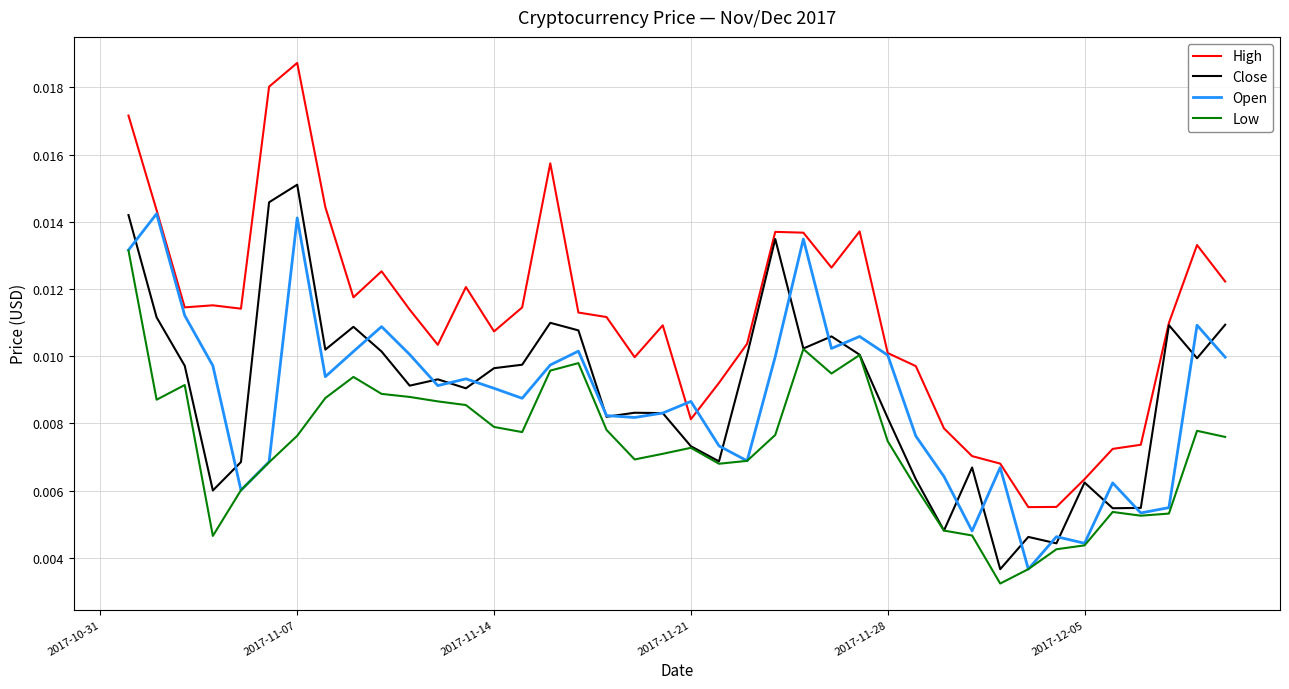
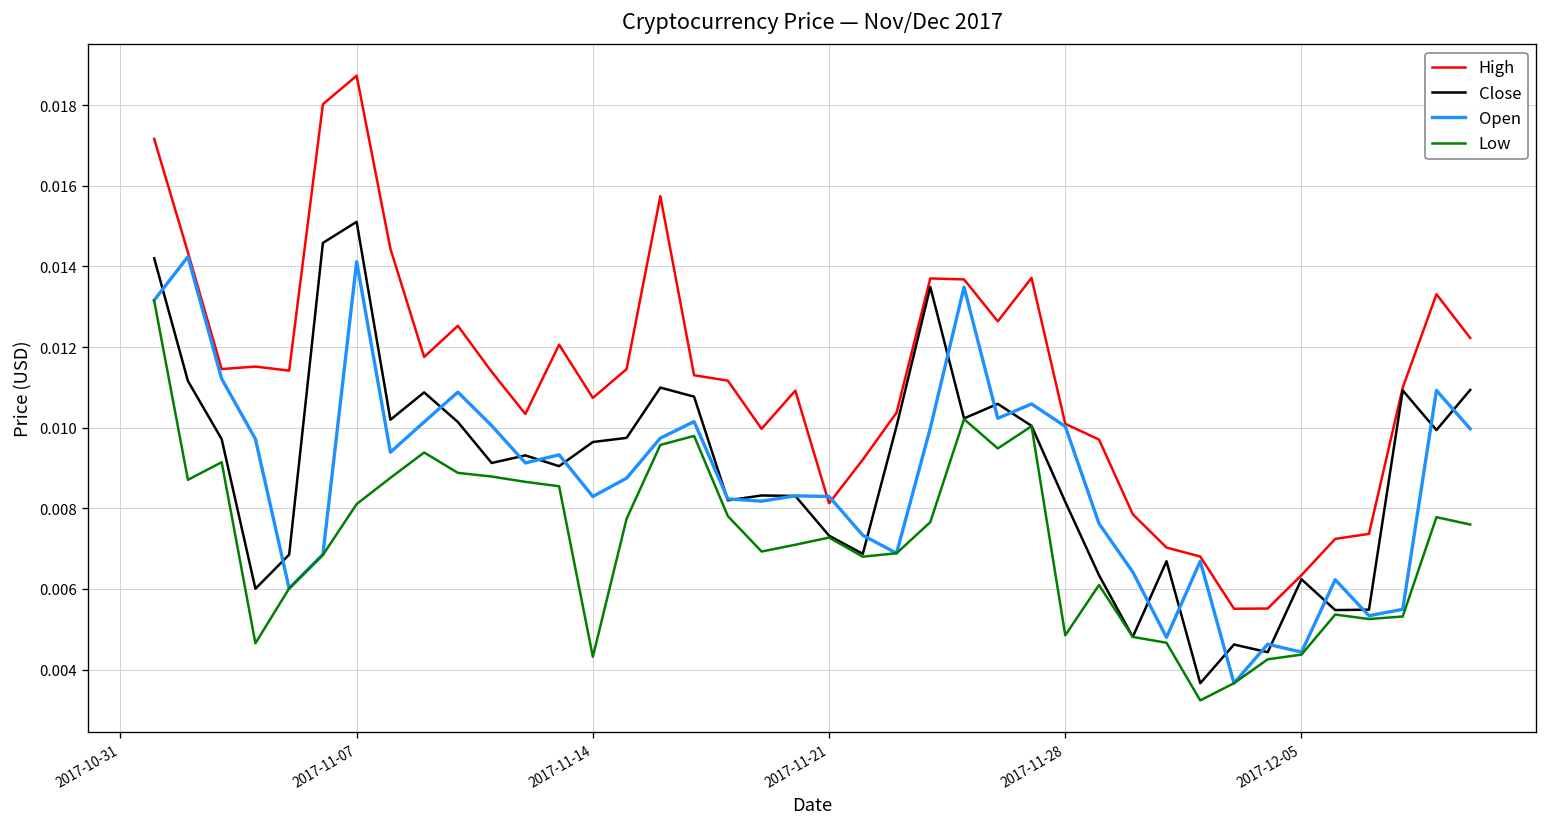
Low, 2017-11-07: 0.0076 -> 0.0081
Open, 2017-11-14: 0.0090 -> 0.0083
Low, 2017-11-14: 0.0079 -> 0.0043
Open, 2017-11-21: 0.0087 -> 0.0083
Low, 2017-11-28: 0.0075 -> 0.0049
